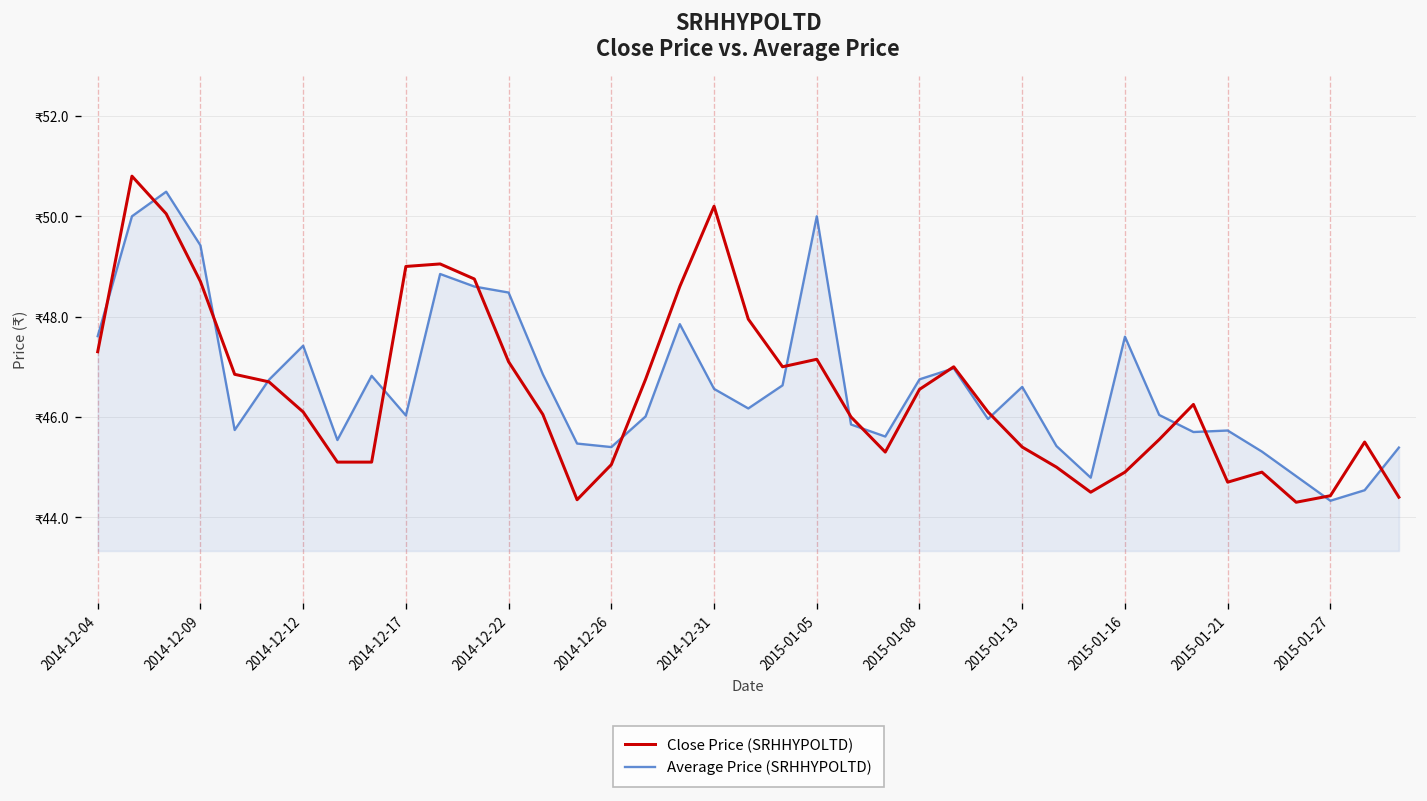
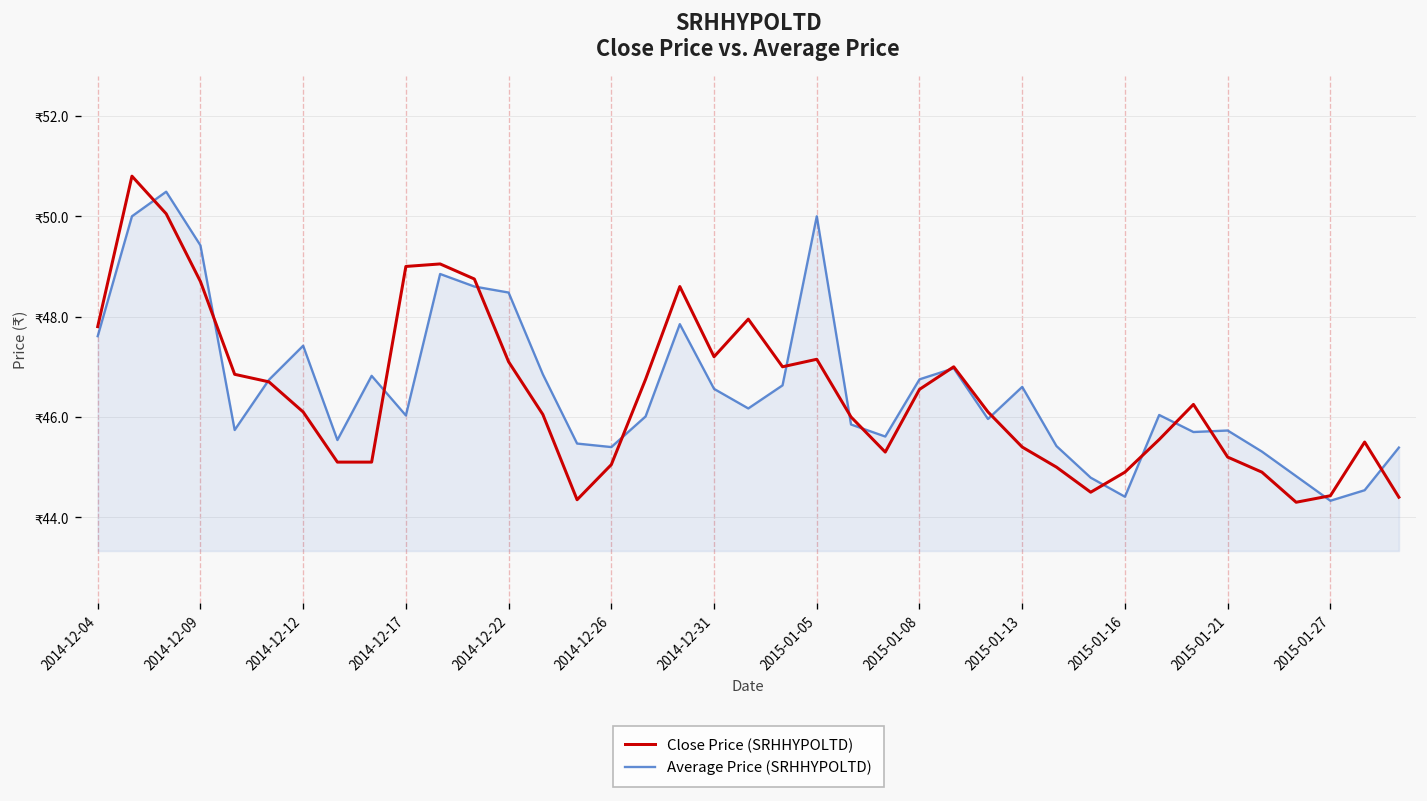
Close Price (SRHHYPOLTD), 2014-12-04: ₹47.3 -> ₹47.8
Close Price (SRHHYPOLTD), 2014-12-31: ₹50.2 -> ₹47.2
Average Price (SRHHYPOLTD), 2015-01-16: ₹47.6 -> ₹44.4
Close Price (SRHHYPOLTD), 2015-01-21: ₹44.7 -> ₹45.2
